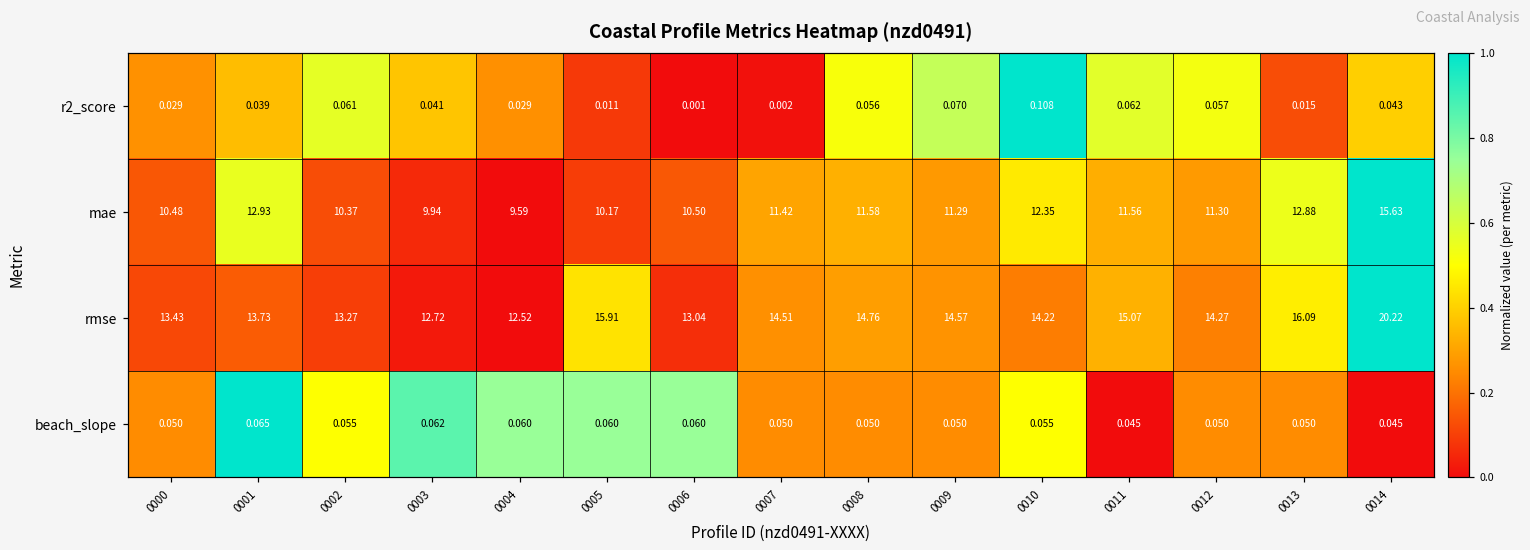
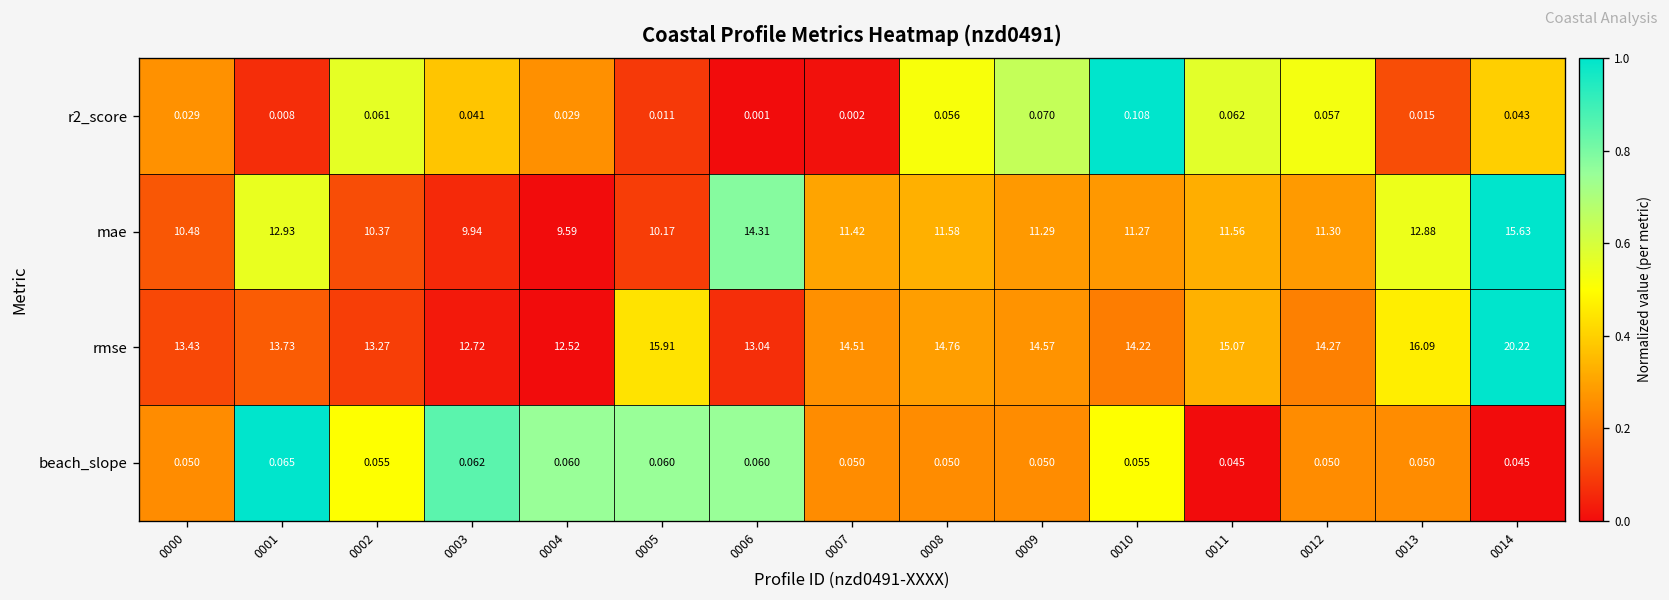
r2_score, 0001: 0.039 -> 0.008
mae, 0006: 10.50 -> 14.31
mae, 0010: 12.35 -> 11.27
